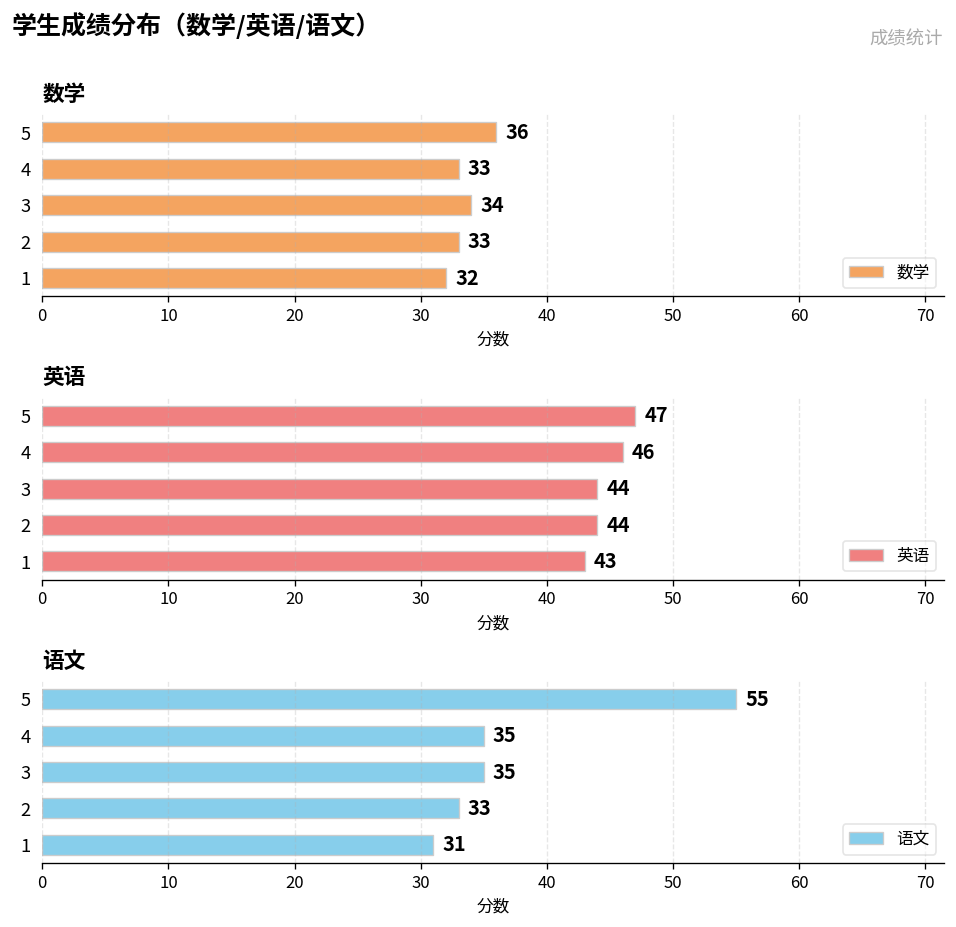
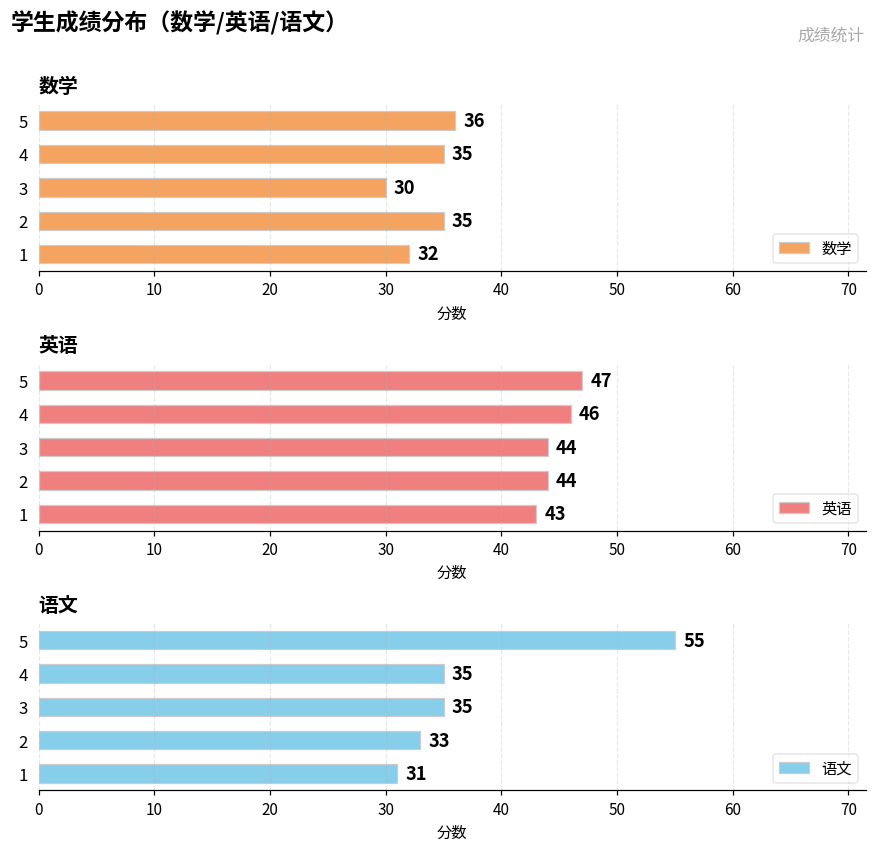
数学, 4: 33 -> 35
数学, 3: 34 -> 30
数学, 2: 33 -> 35
